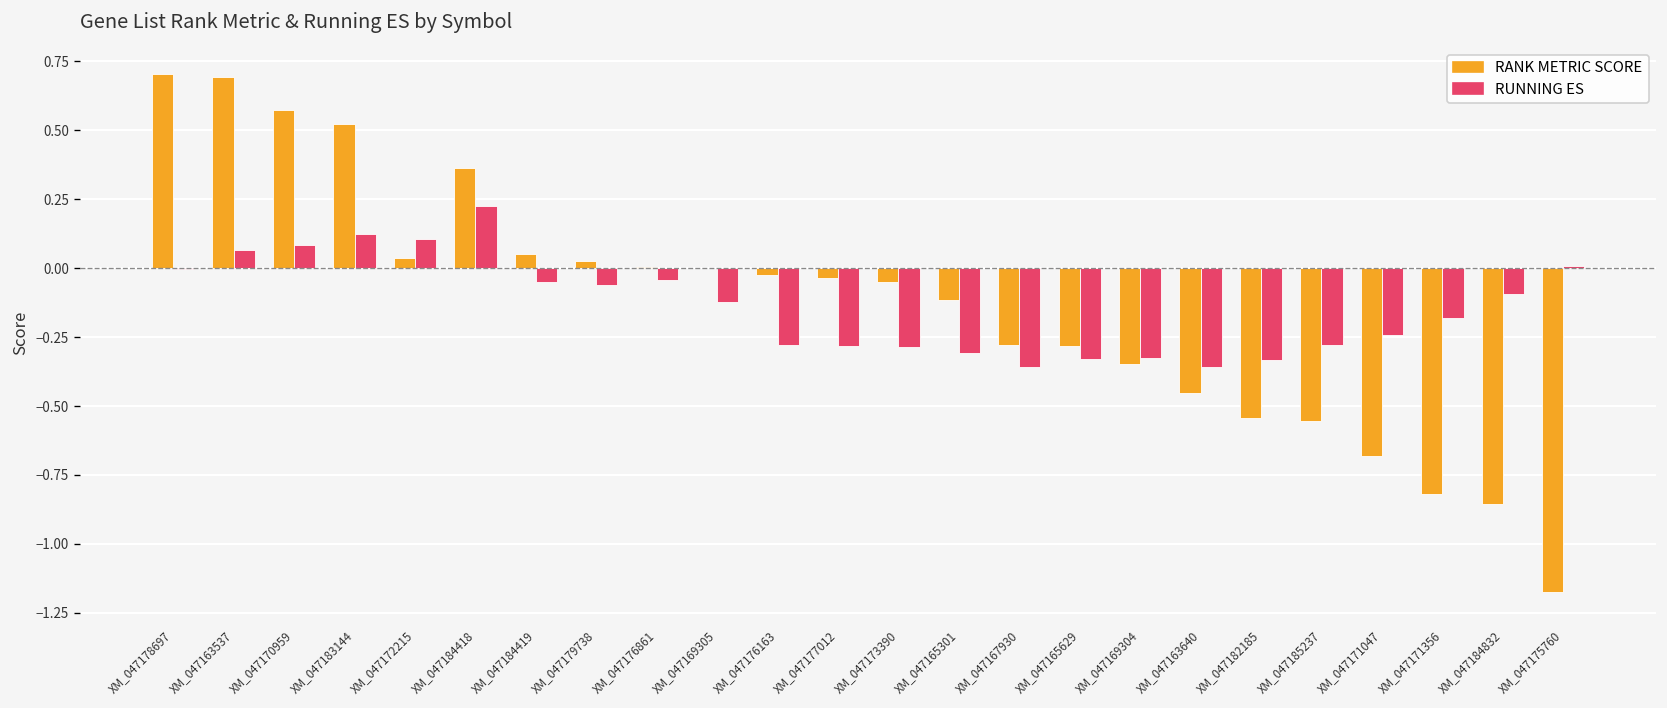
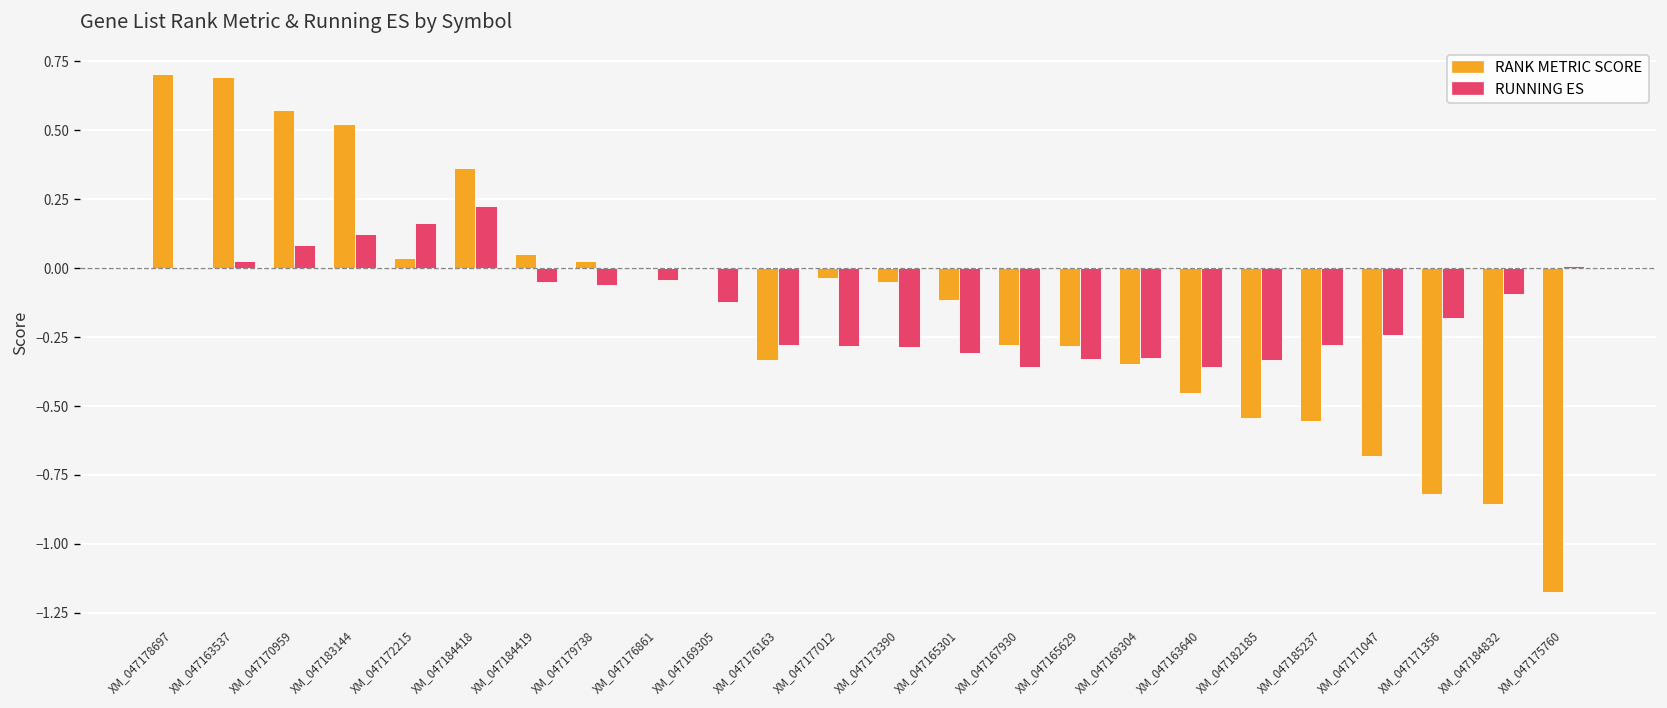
RUNNING ES, XM_047163537: 0.07 -> 0.03
RUNNING ES, XM_047172215: 0.10 -> 0.16
RANK METRIC SCORE, XM_047176163: -0.02 -> -0.33
